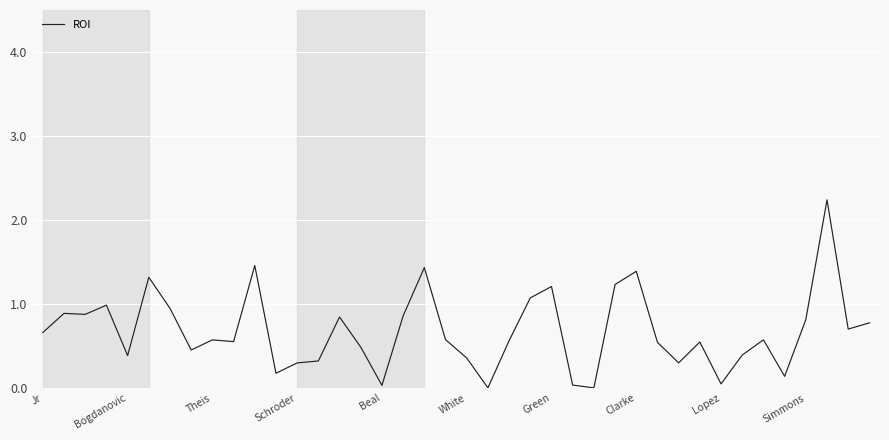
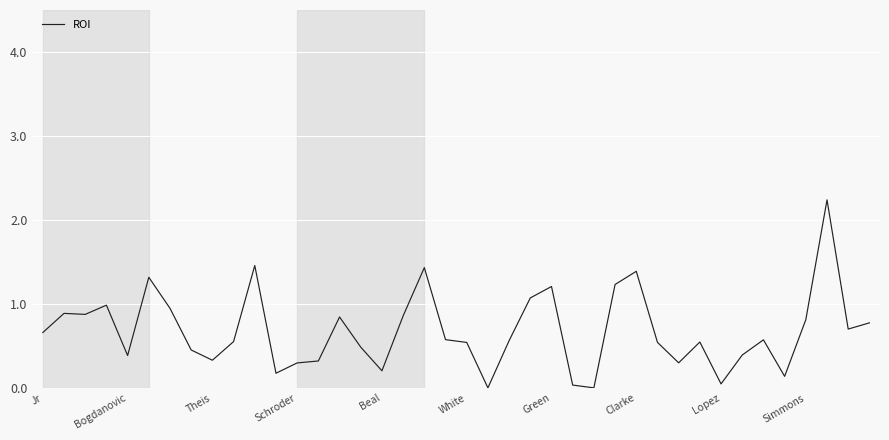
Theis: 0.6 -> 0.3
Beal: 0.0 -> 0.2
White: 0.4 -> 0.5
